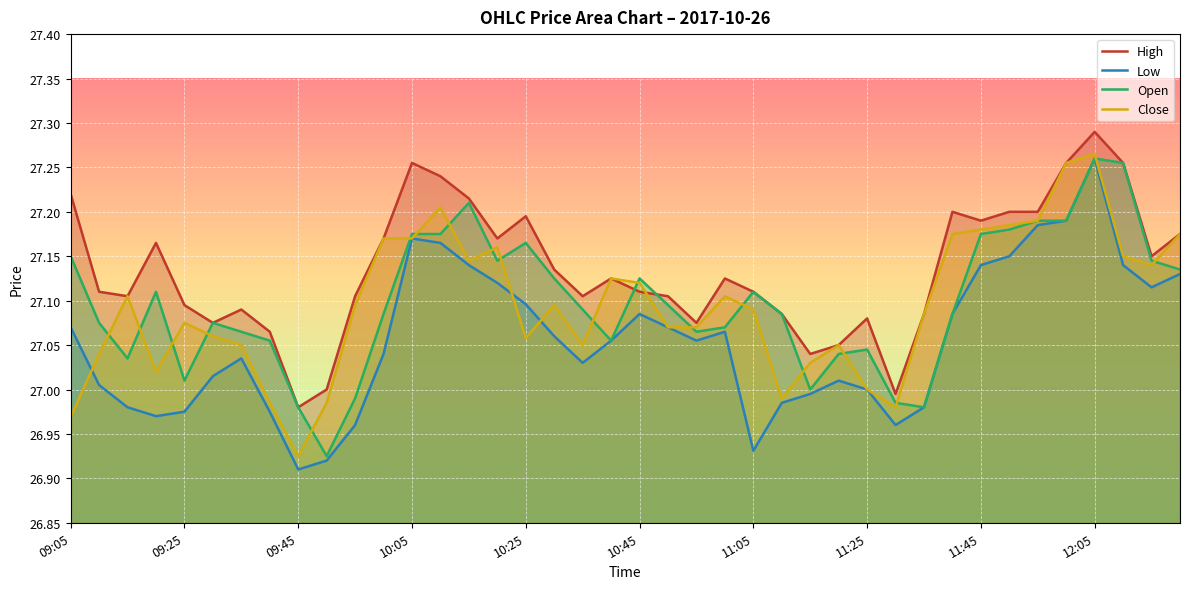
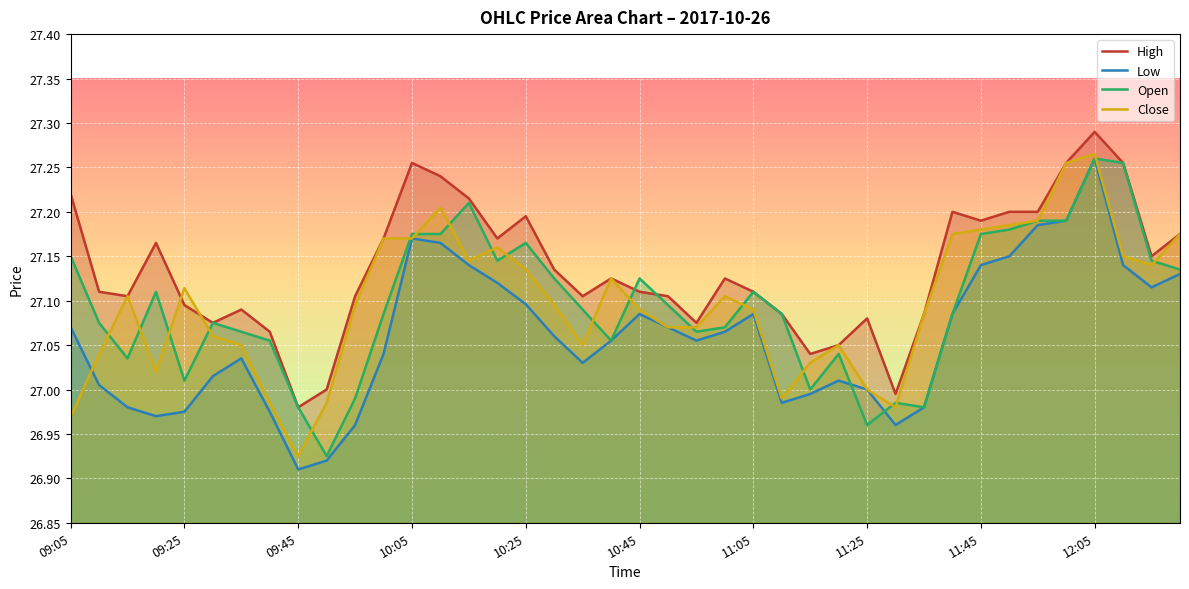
Close, 09:25: 27.08 -> 27.11
Close, 10:25: 27.06 -> 27.14
Close, 10:45: 27.12 -> 27.09
Low, 11:05: 26.93 -> 27.09
Open, 11:25: 27.05 -> 26.96
